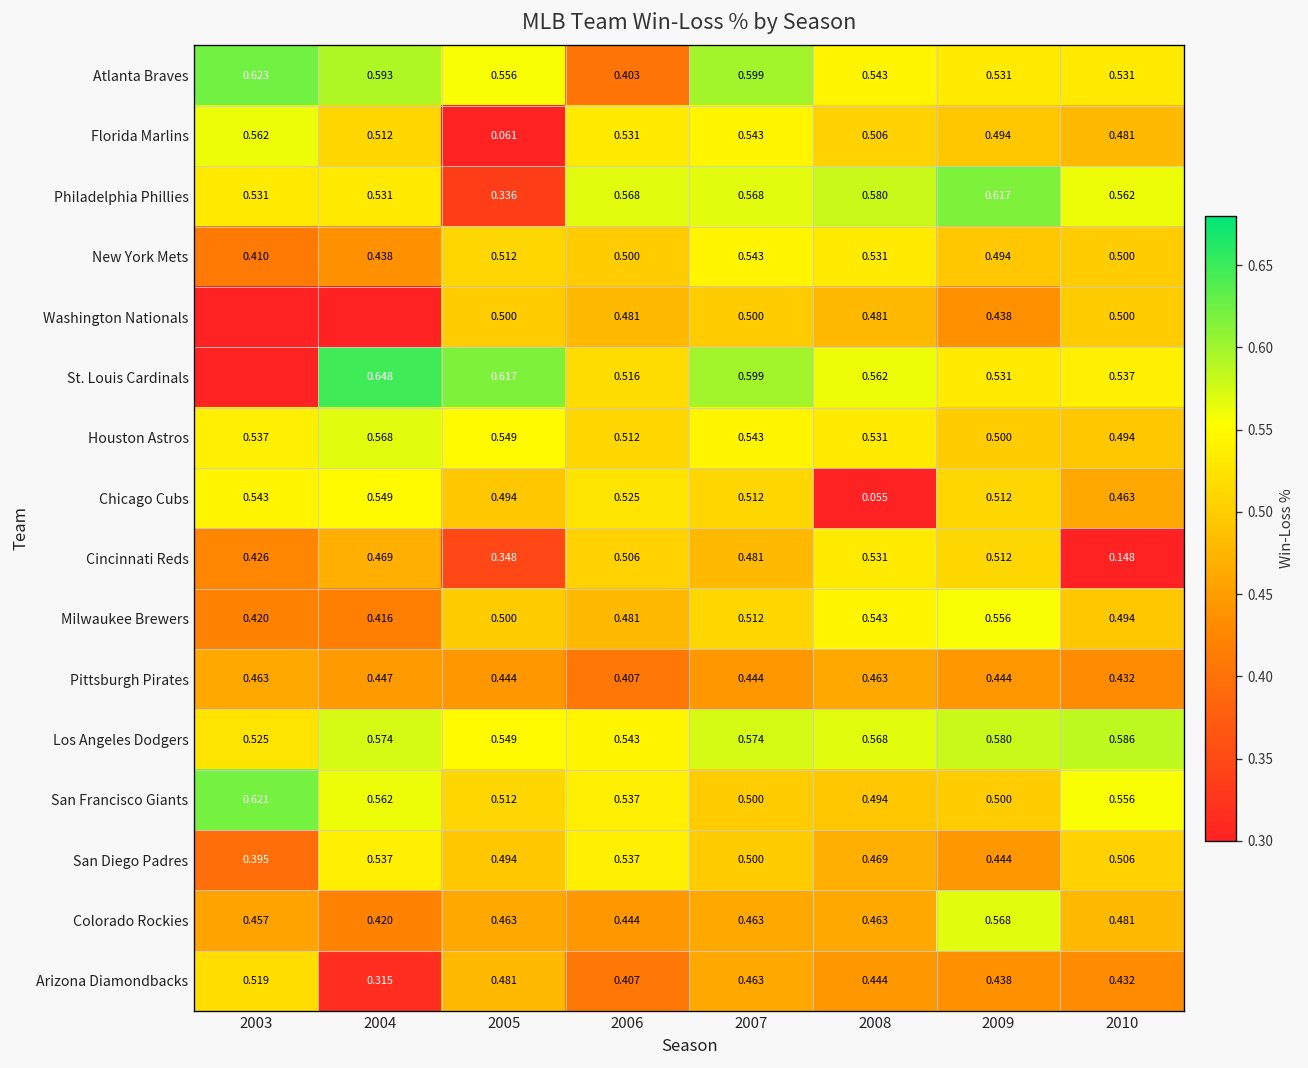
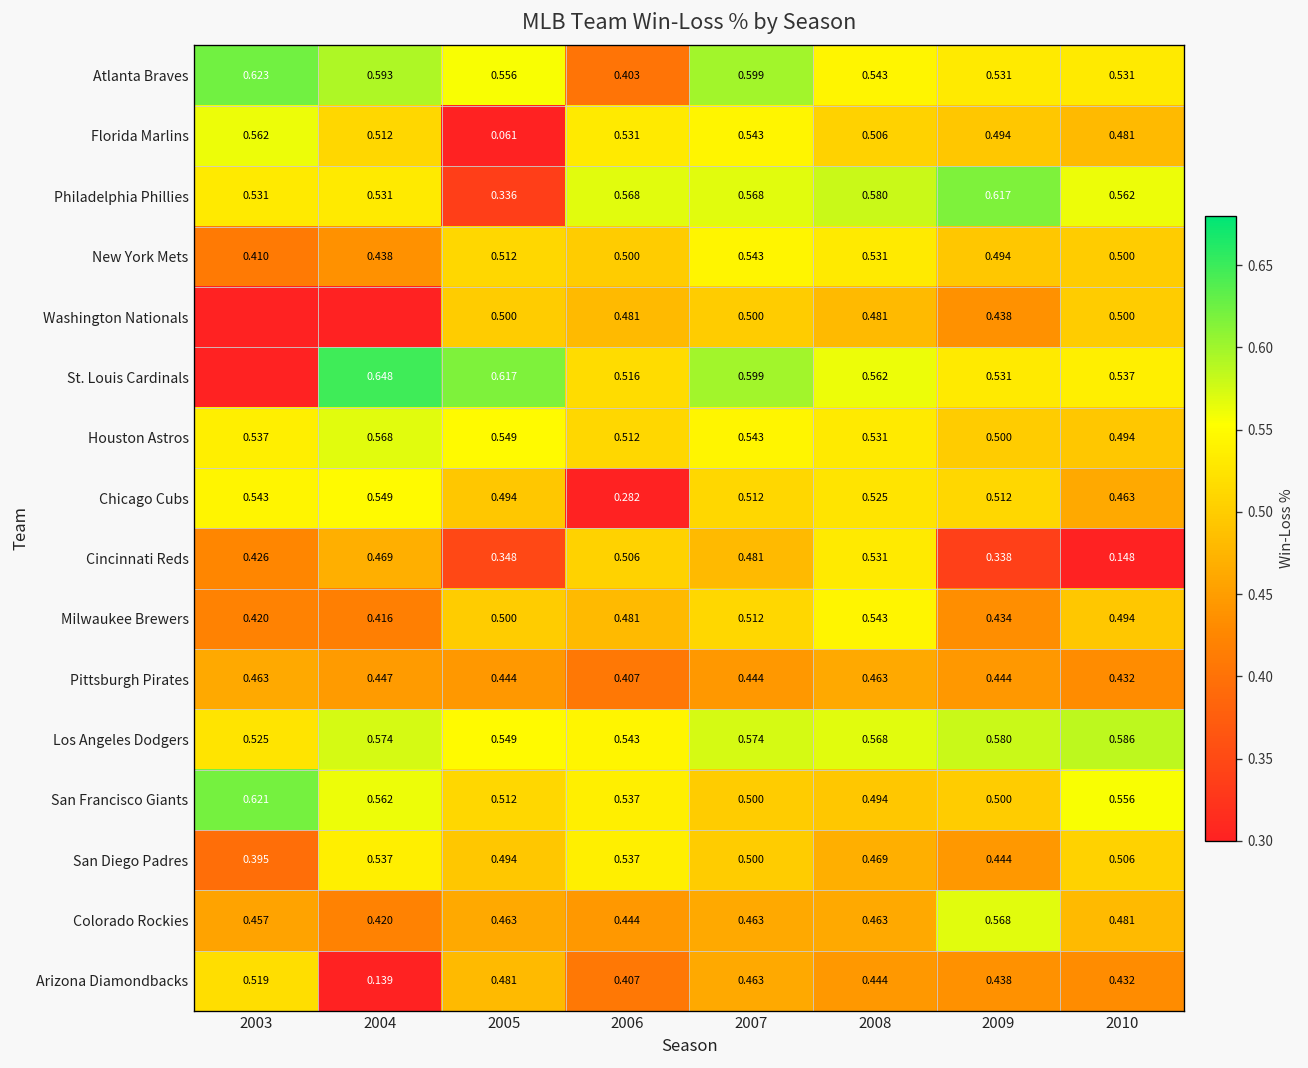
Chicago Cubs, 2006: 0.525 -> 0.282
Chicago Cubs, 2008: 0.055 -> 0.525
Cincinnati Reds, 2009: 0.512 -> 0.338
Milwaukee Brewers, 2009: 0.556 -> 0.434
Arizona Diamondbacks, 2004: 0.315 -> 0.139
